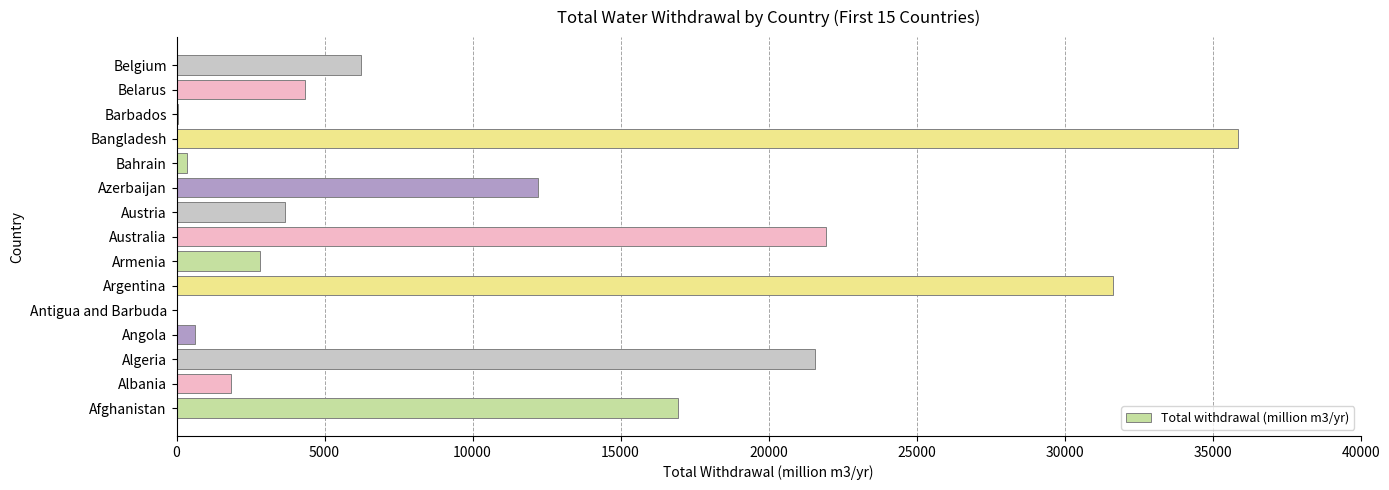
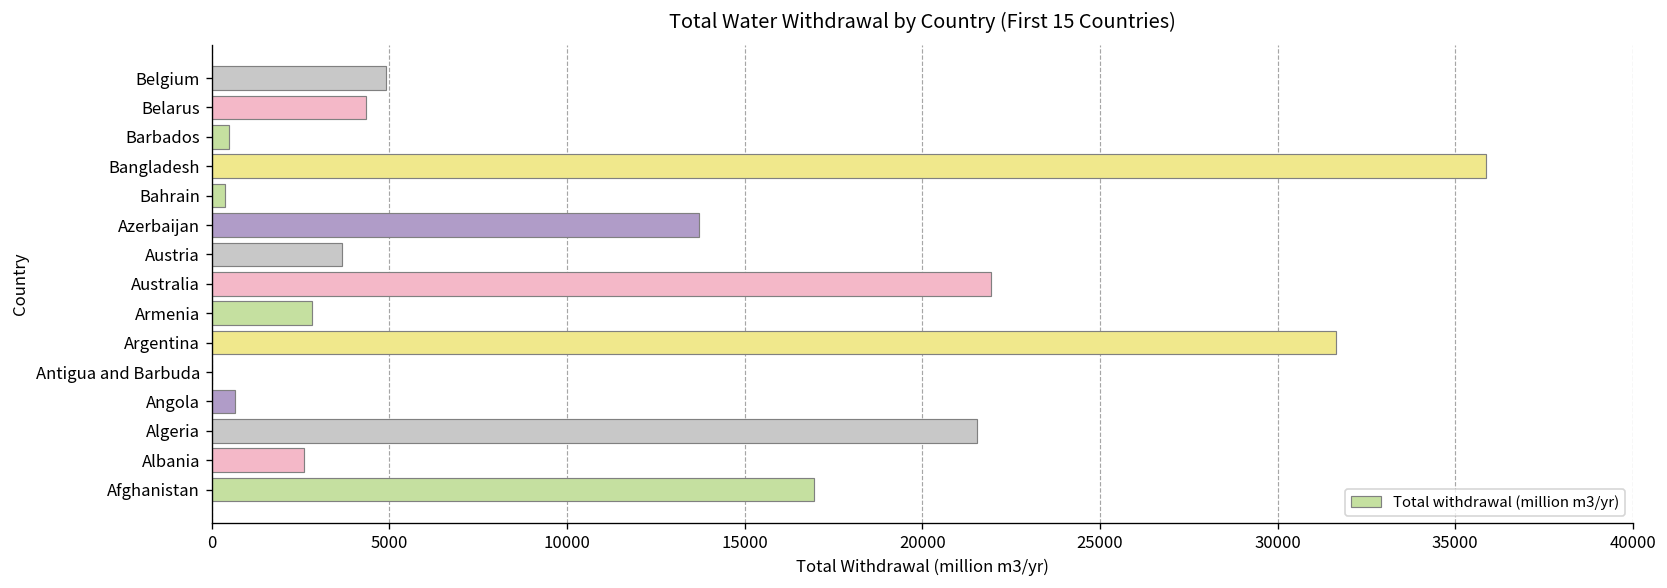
Belgium: 6200 -> 4900
Barbados: 100 -> 500
Azerbaijan: 12200 -> 13700
Albania: 1800 -> 2600
